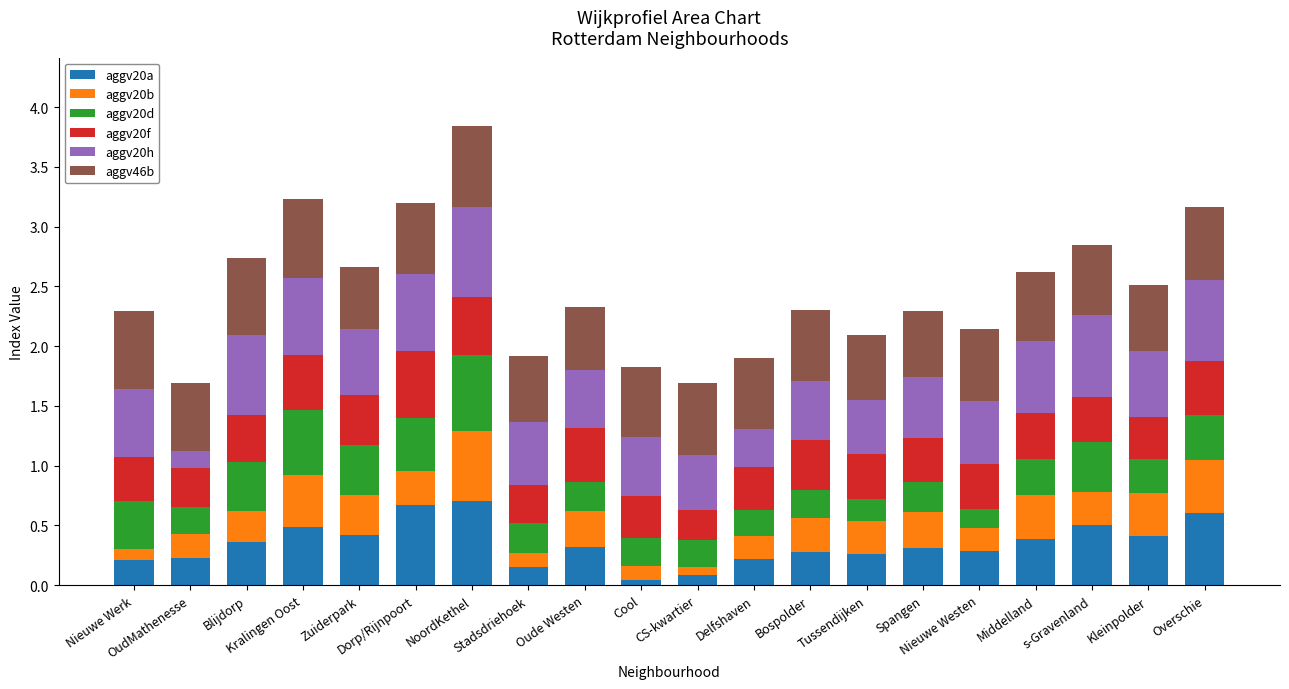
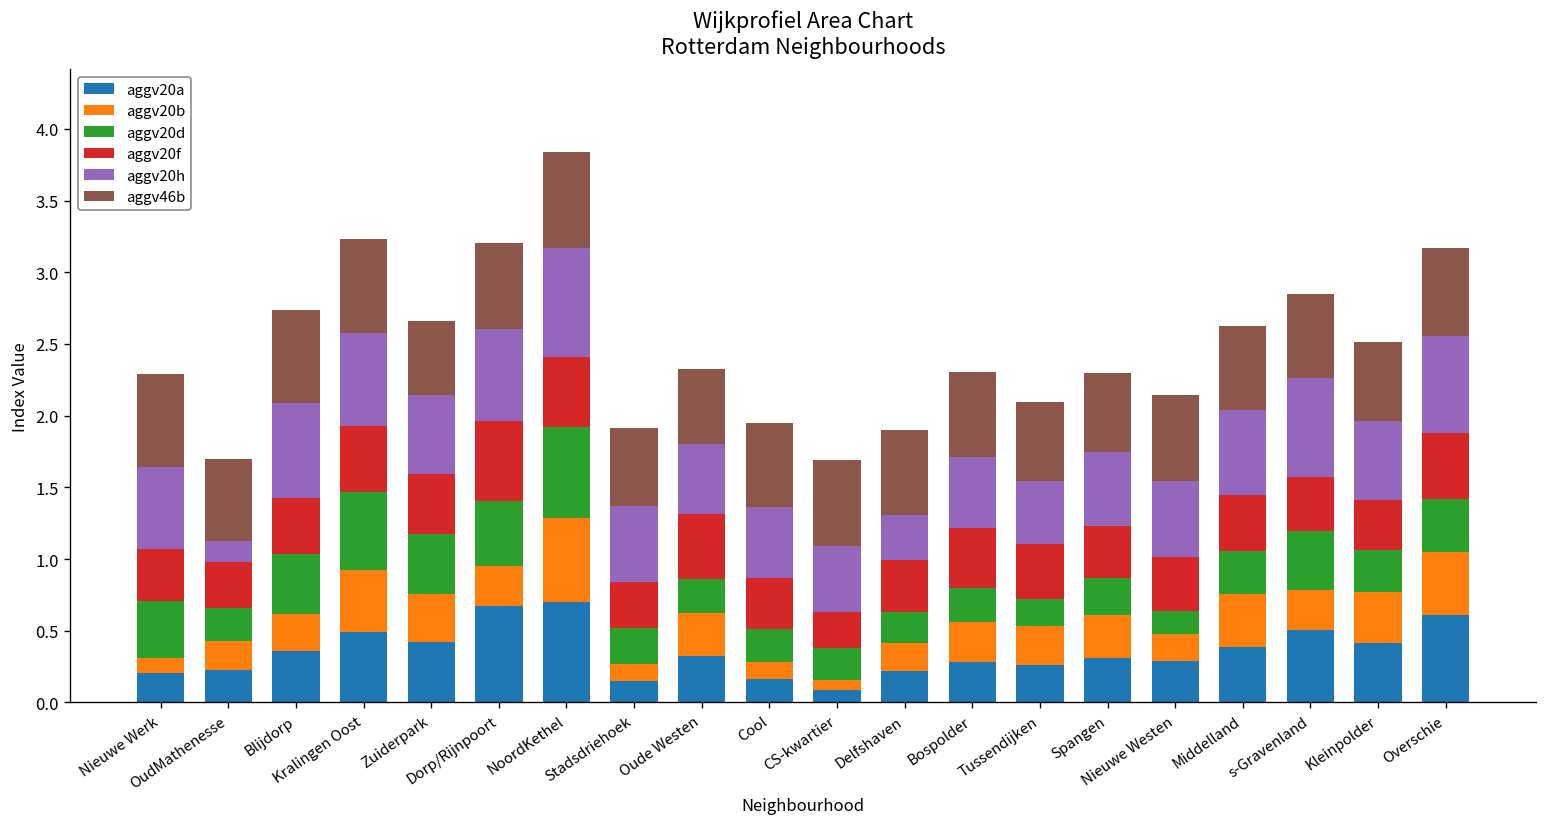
aggv20a, Cool: 0.04 -> 0.16
